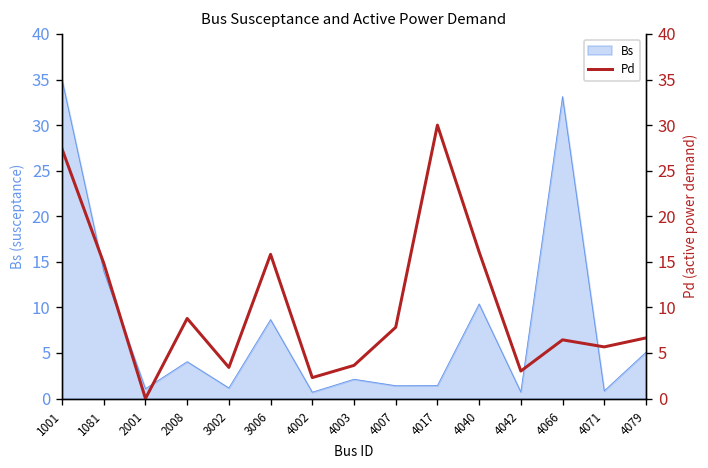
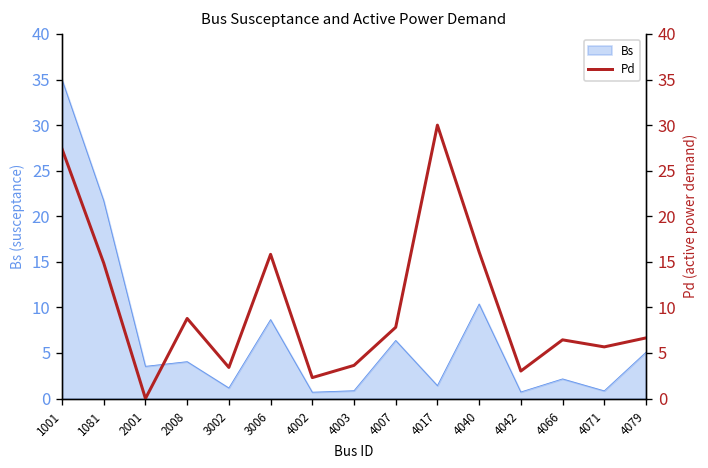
Bs, 1081: 14 -> 22
Bs, 2001: 1 -> 4
Bs, 4003: 2 -> 1
Bs, 4007: 1 -> 6
Bs, 4066: 33 -> 2
